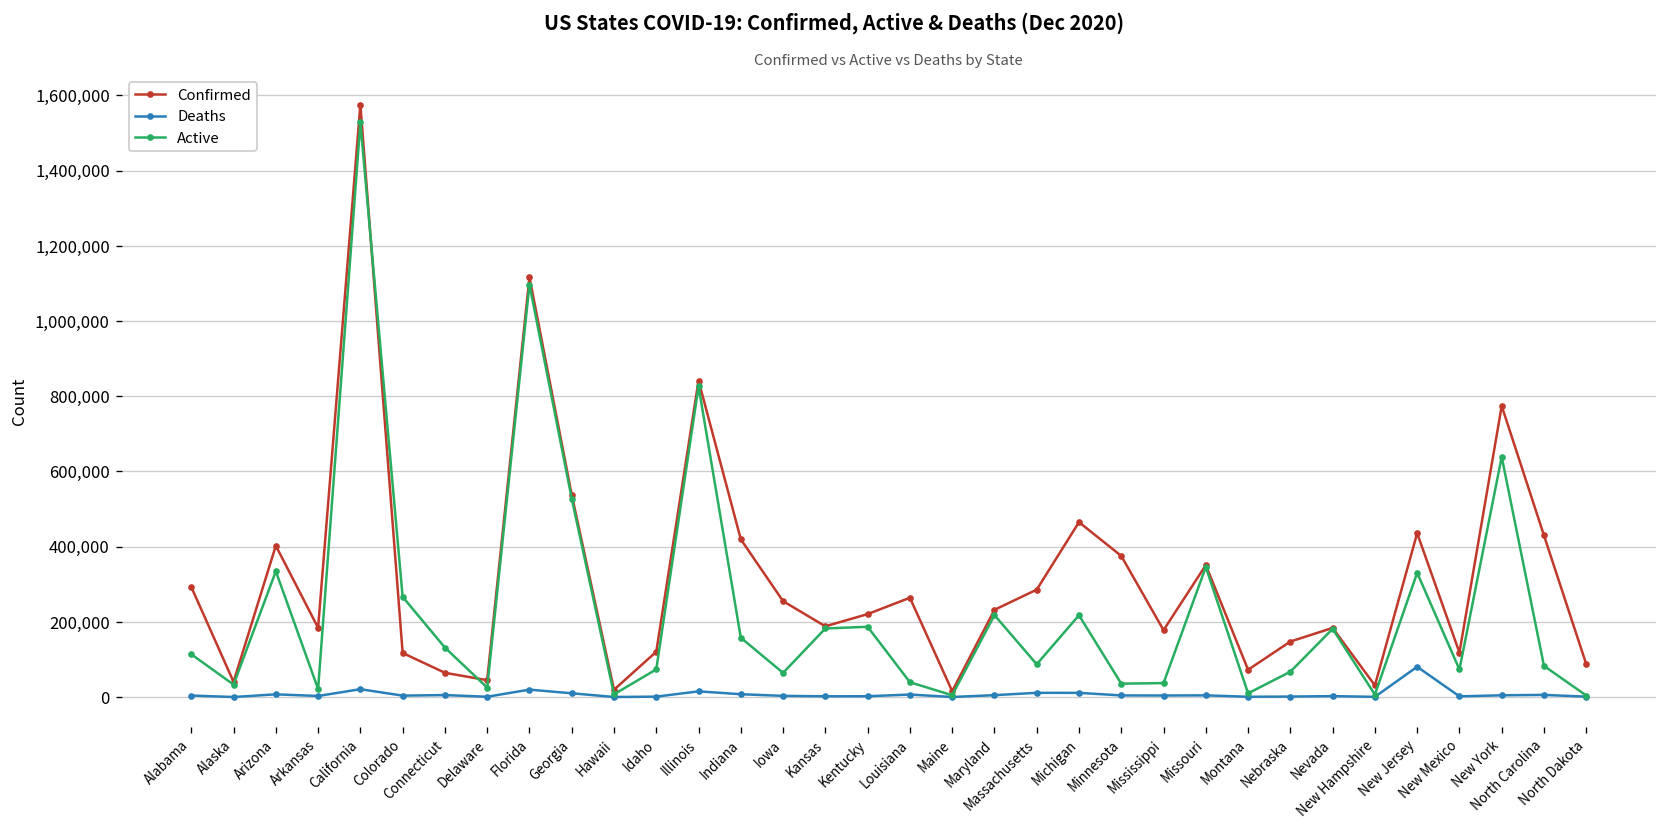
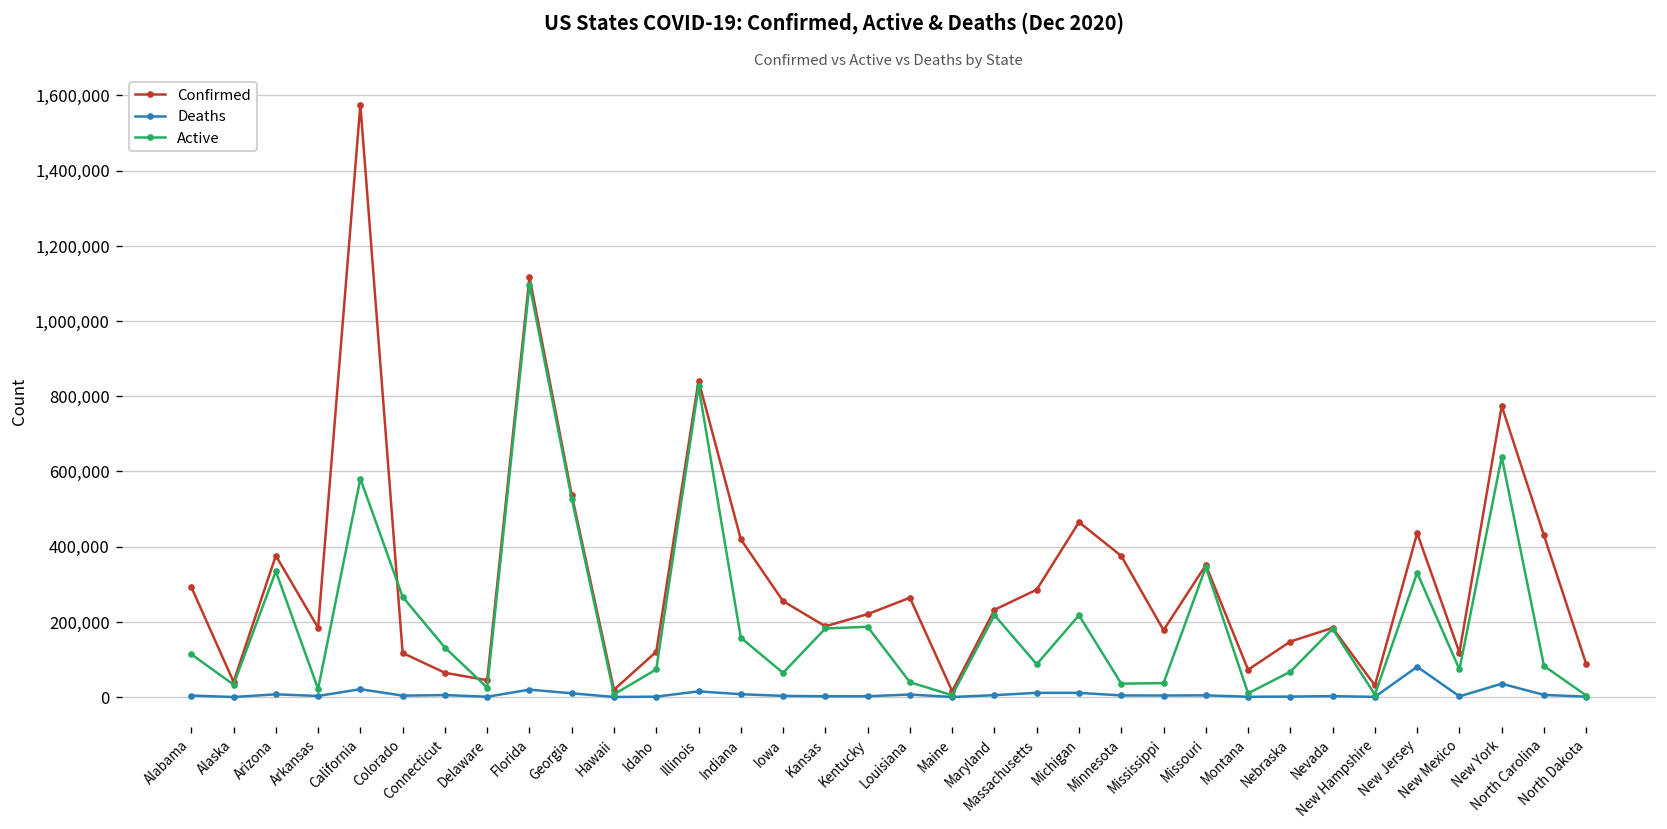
Confirmed, Arizona: 400,000 -> 380,000
Active, California: 1,530,000 -> 580,000
Deaths, New York: 0 -> 40,000
